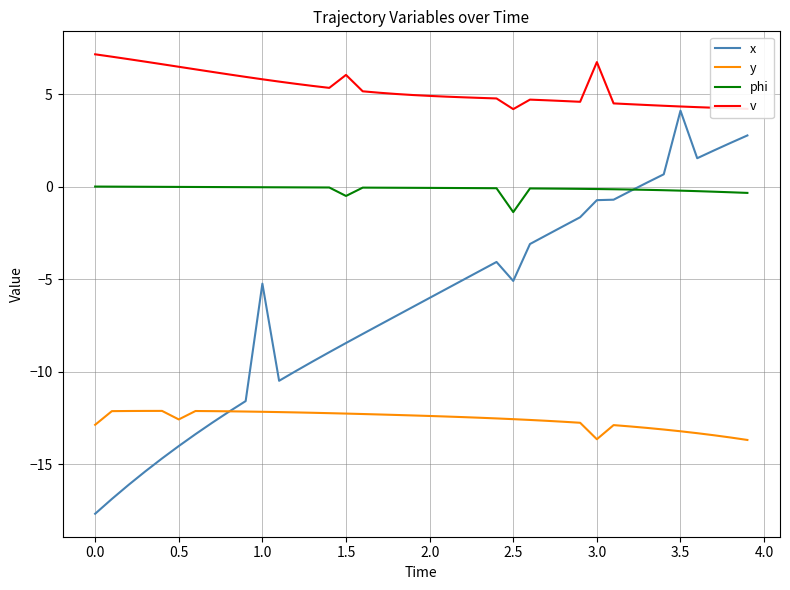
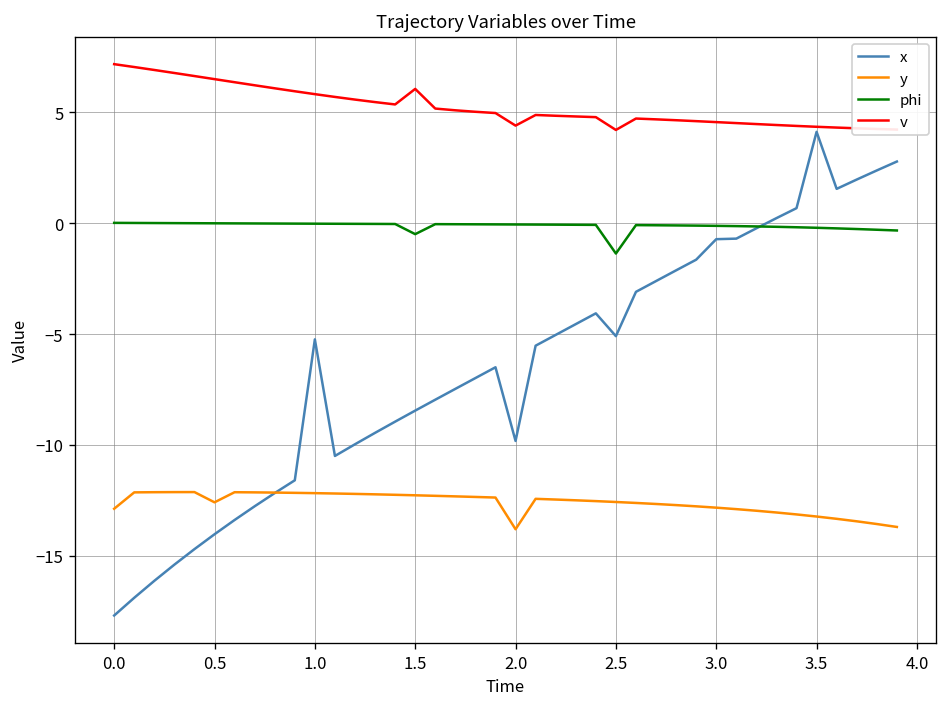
x, 2.0: -6.0 -> -9.8
y, 2.0: -12.4 -> -13.8
v, 2.0: 4.9 -> 4.4
y, 3.0: -13.7 -> -12.8
v, 3.0: 6.7 -> 4.6
